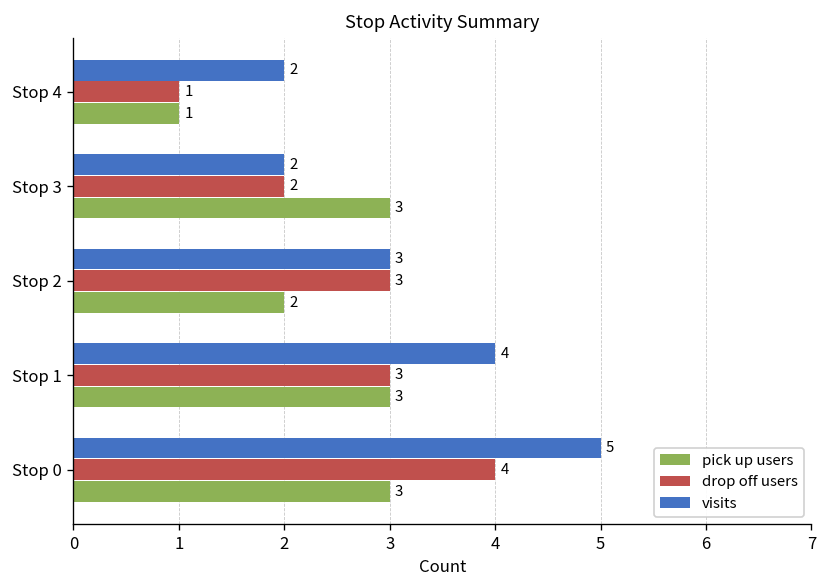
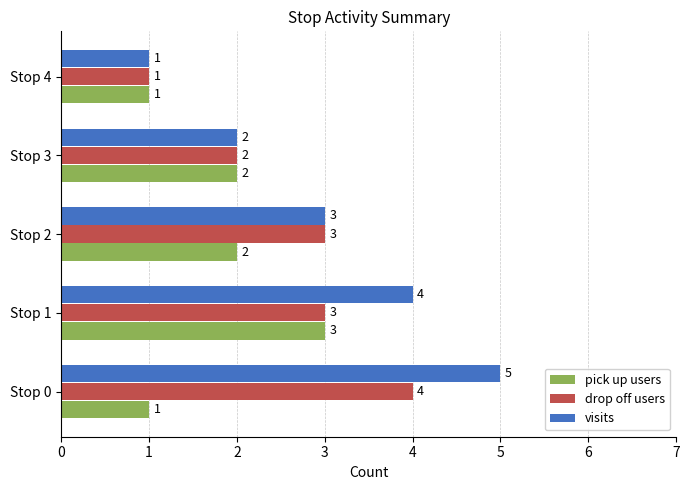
visits, Stop 4: 2 -> 1
pick up users, Stop 3: 3 -> 2
pick up users, Stop 0: 3 -> 1
